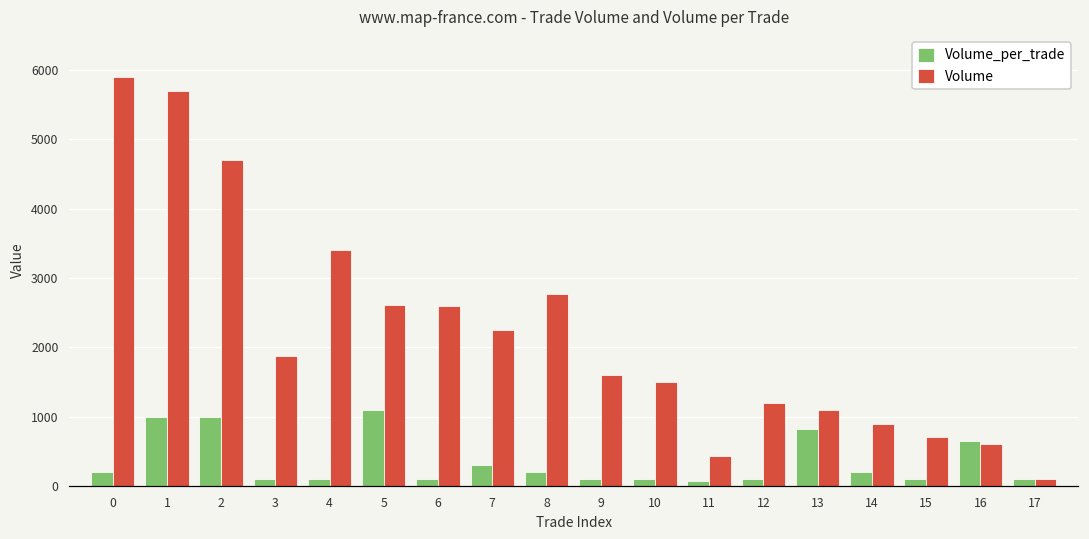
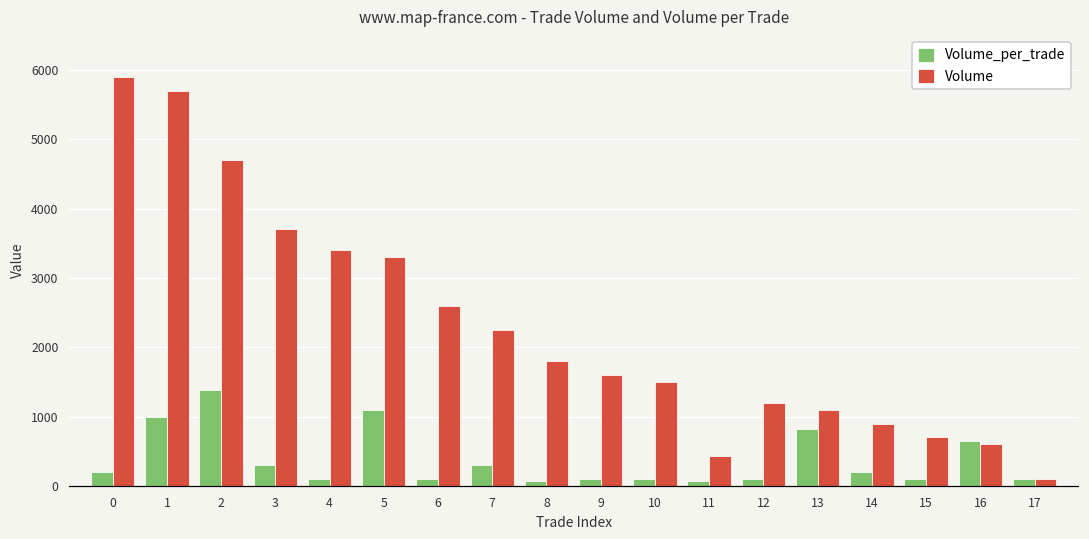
Volume_per_trade, 2: 1000 -> 1400
Volume_per_trade, 3: 100 -> 300
Volume, 3: 1900 -> 3700
Volume, 5: 2600 -> 3300
Volume_per_trade, 8: 200 -> 100
Volume, 8: 2800 -> 1800
